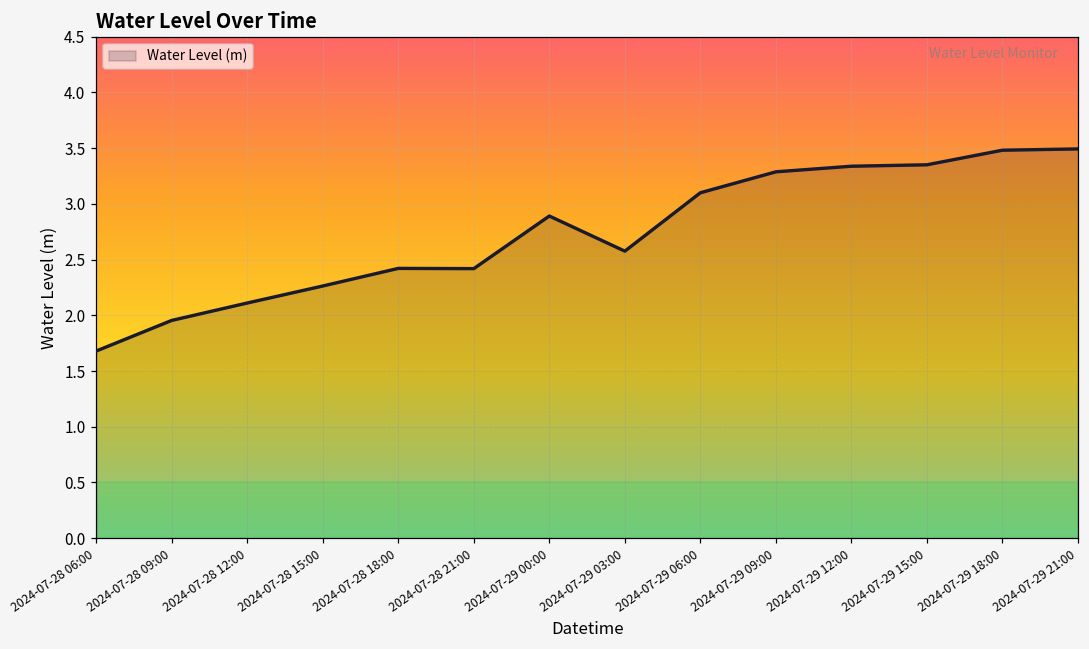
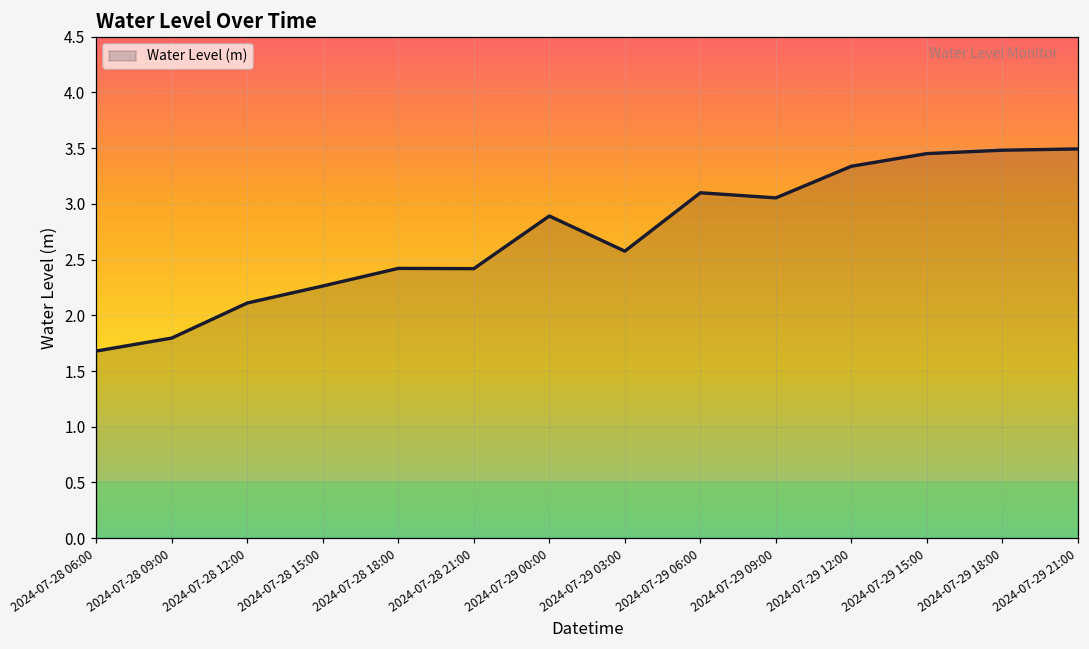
2024-07-28 09:00: 1.95 -> 1.80
2024-07-29 09:00: 3.29 -> 3.05
2024-07-29 15:00: 3.35 -> 3.45
